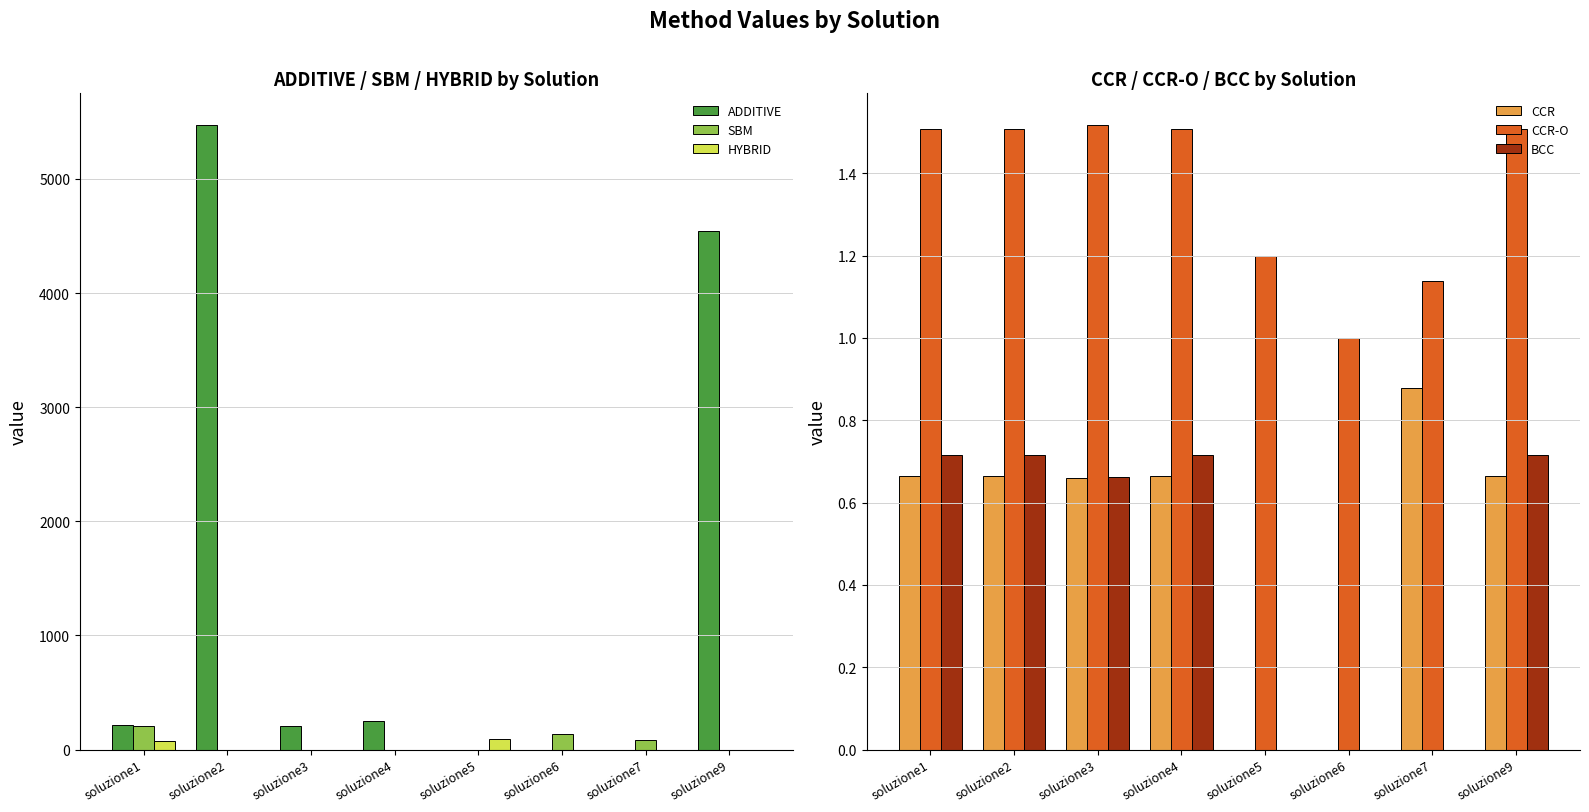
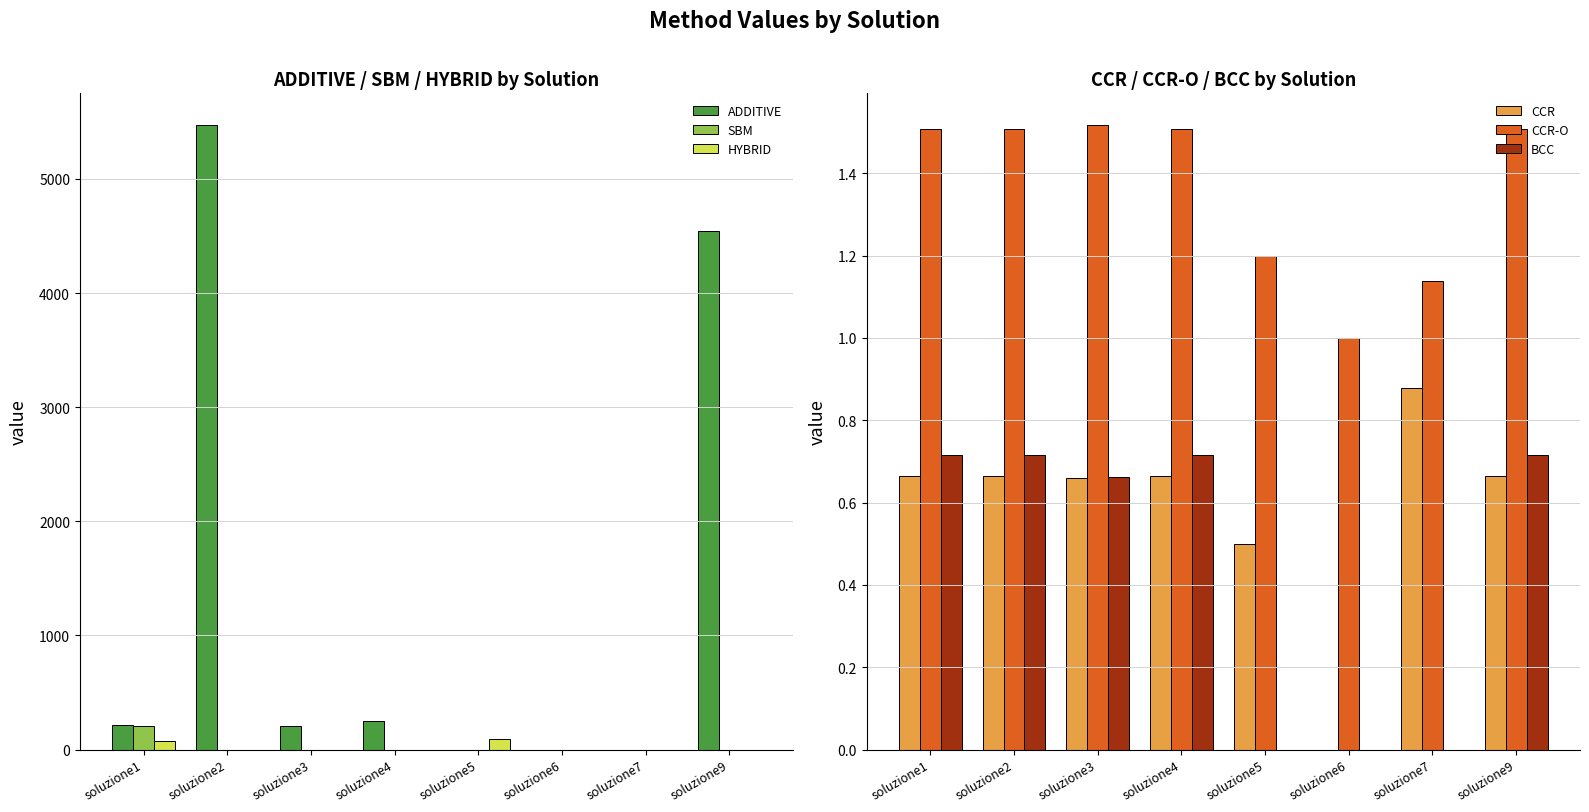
ADDITIVE / SBM / HYBRID by Solution, SBM, soluzione6: 140 -> 0
ADDITIVE / SBM / HYBRID by Solution, SBM, soluzione7: 80 -> 0
CCR / CCR-O / BCC by Solution, CCR, soluzione5: 0.0 -> 0.5
